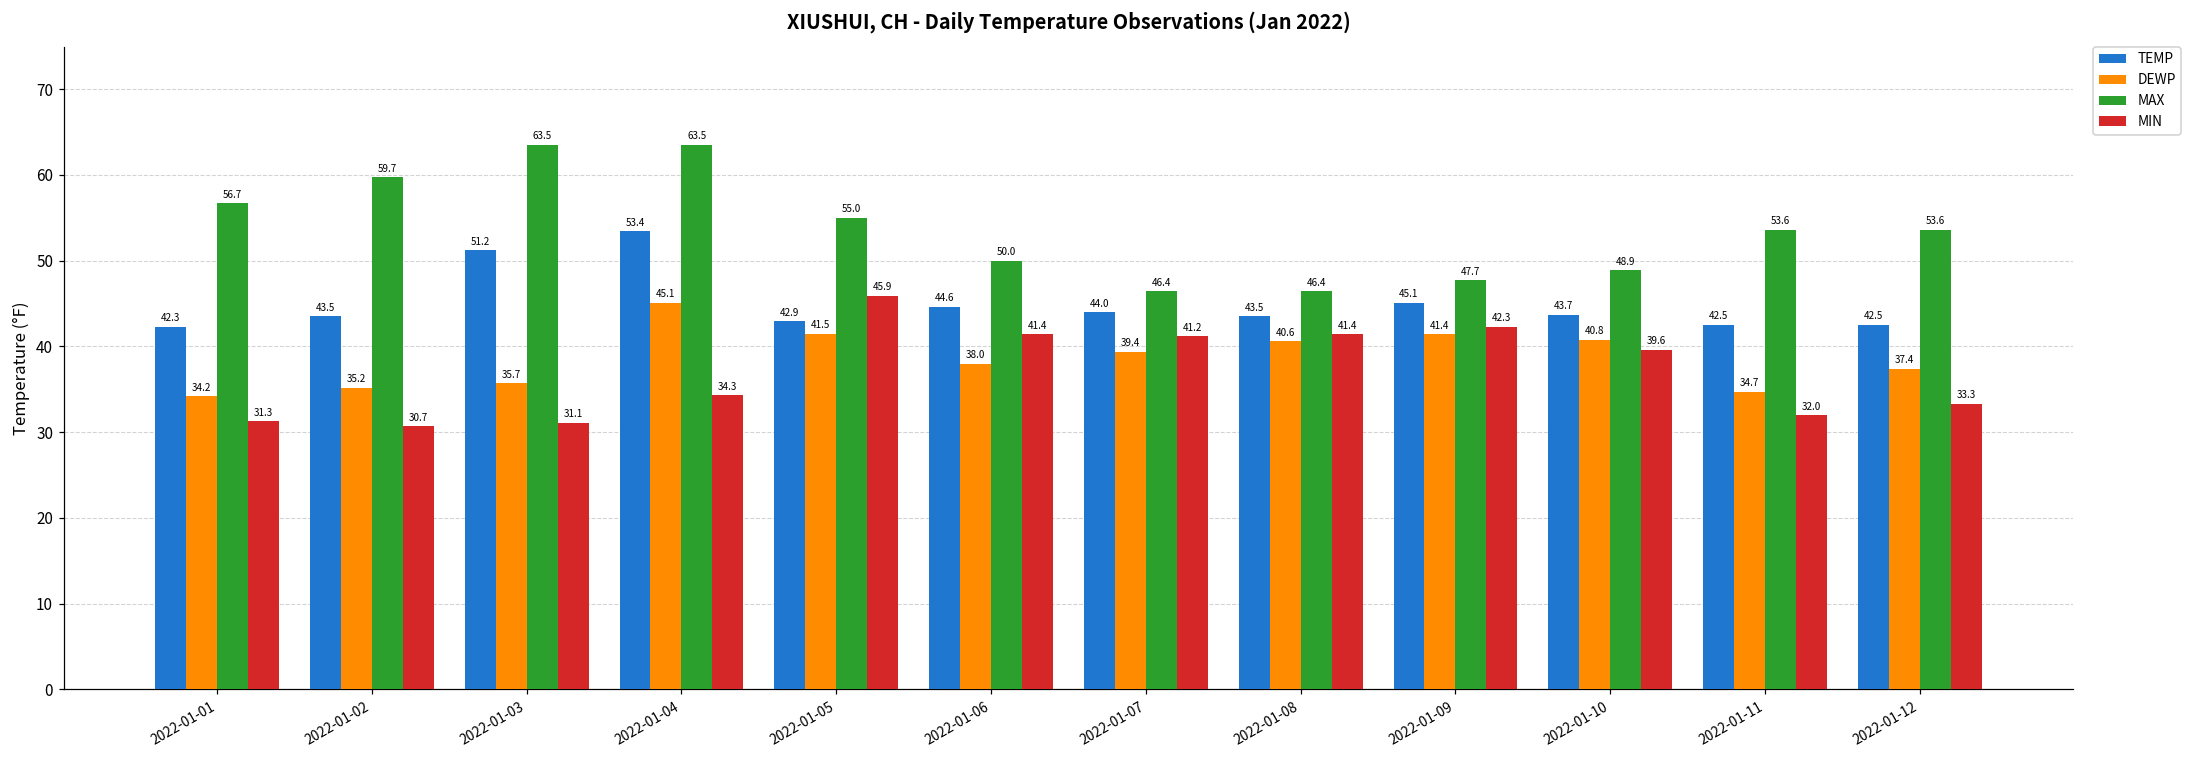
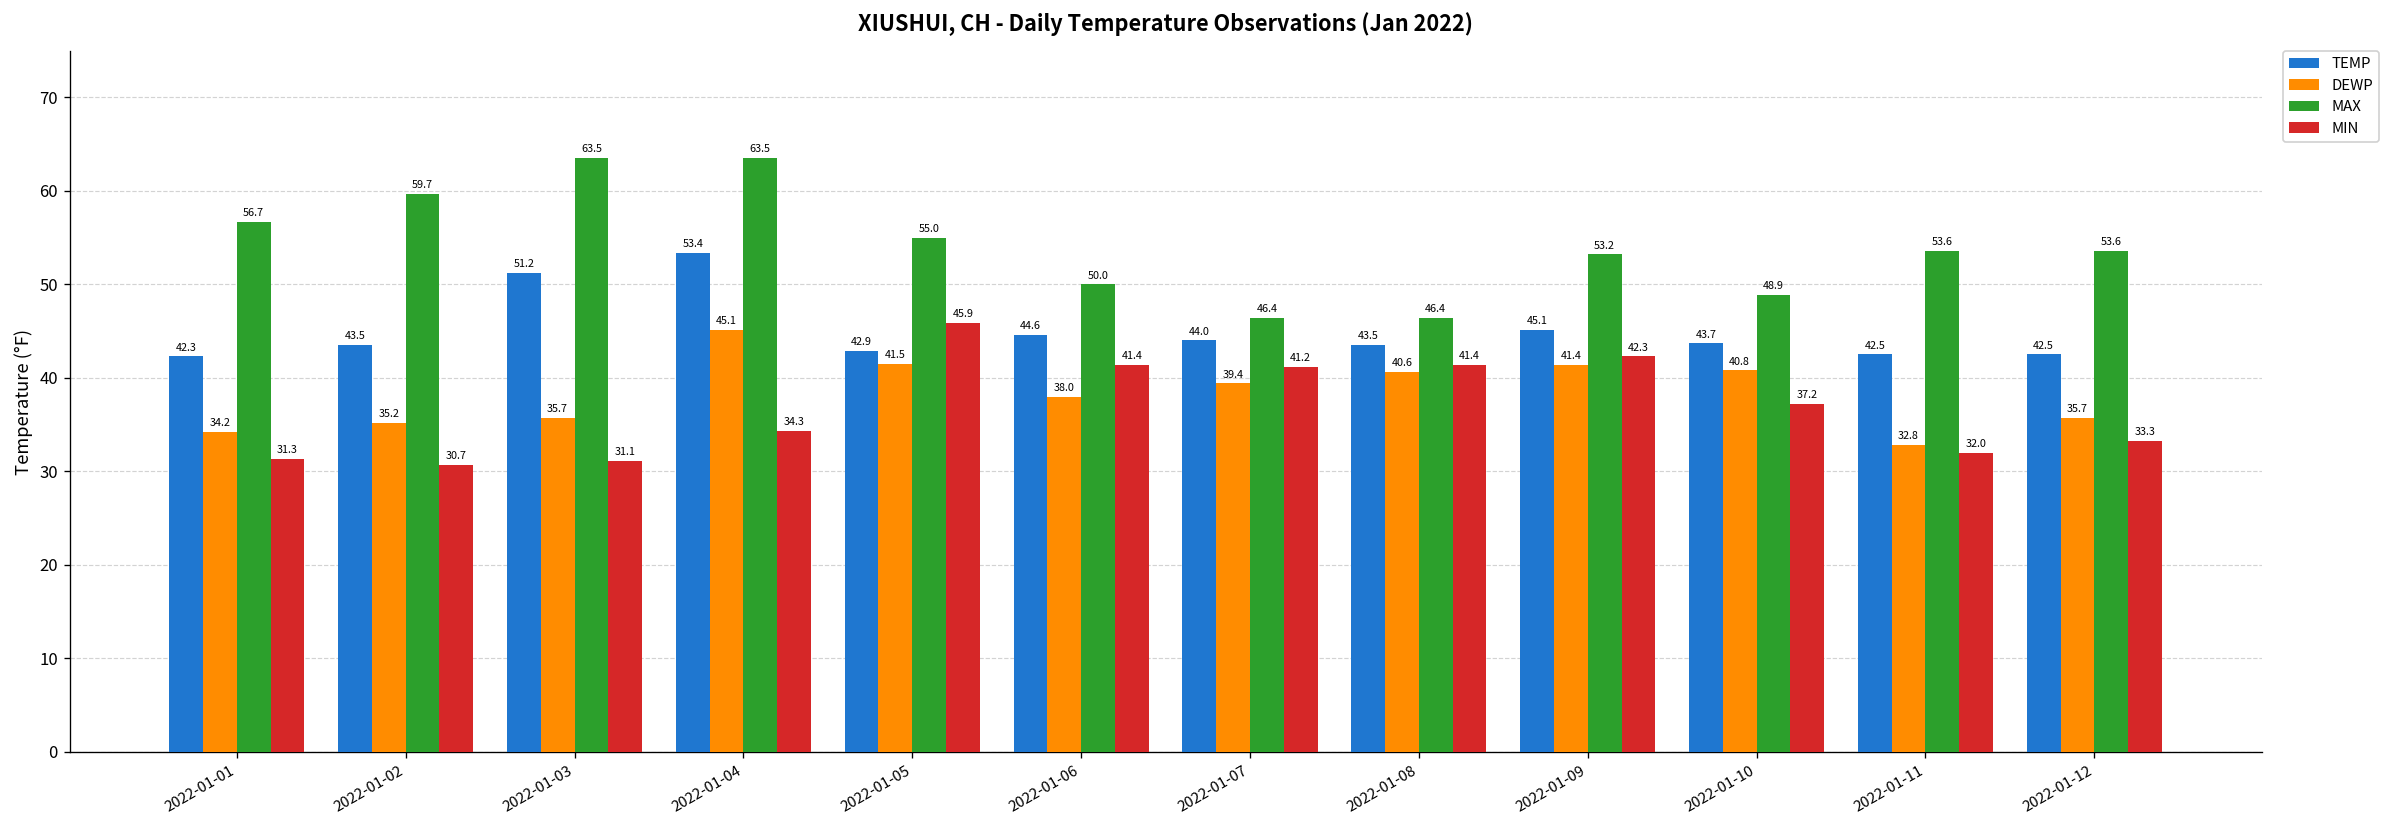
MAX, 2022-01-09: 47.7 -> 53.2
MIN, 2022-01-10: 39.6 -> 37.2
DEWP, 2022-01-11: 34.7 -> 32.8
DEWP, 2022-01-12: 37.4 -> 35.7
